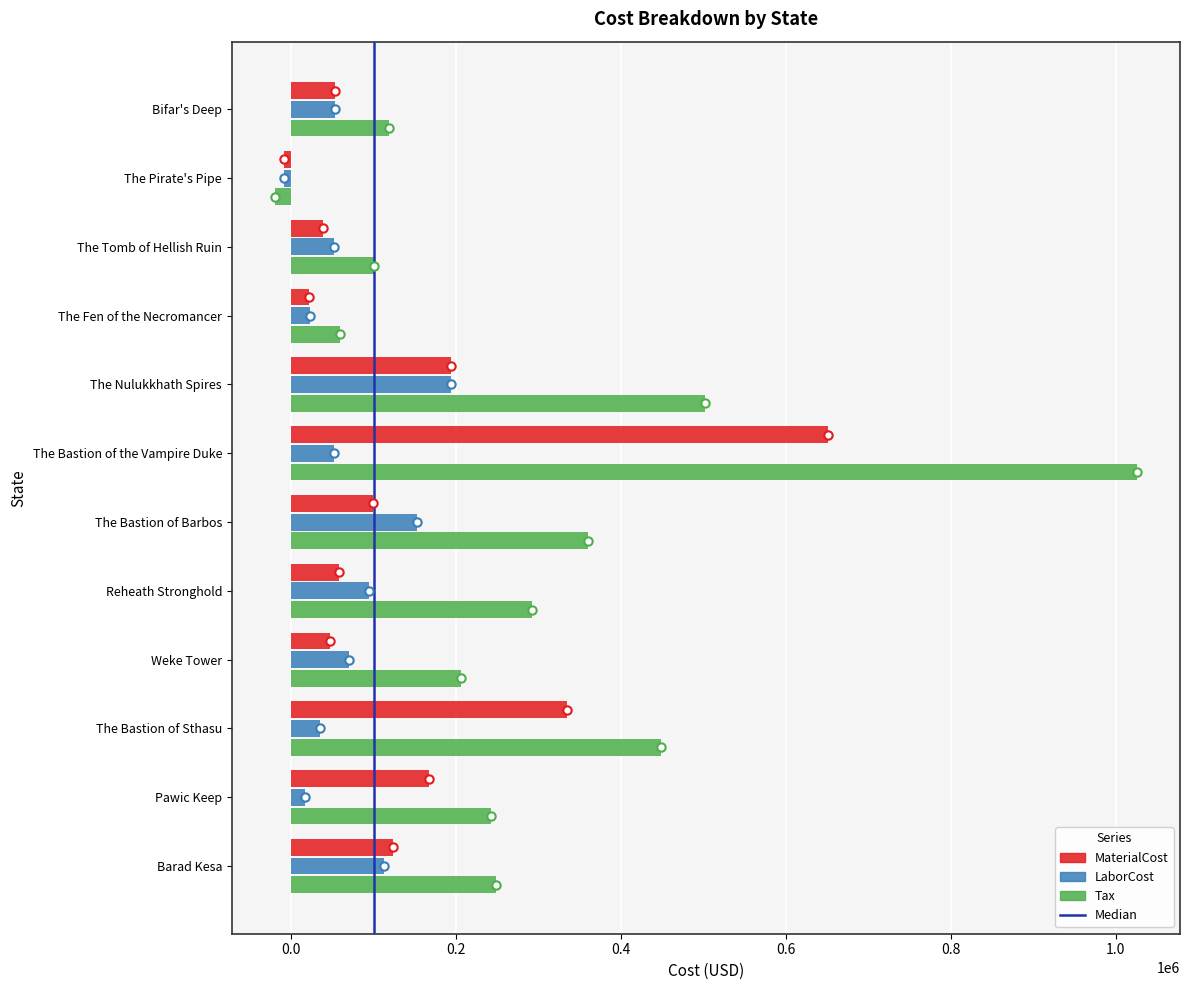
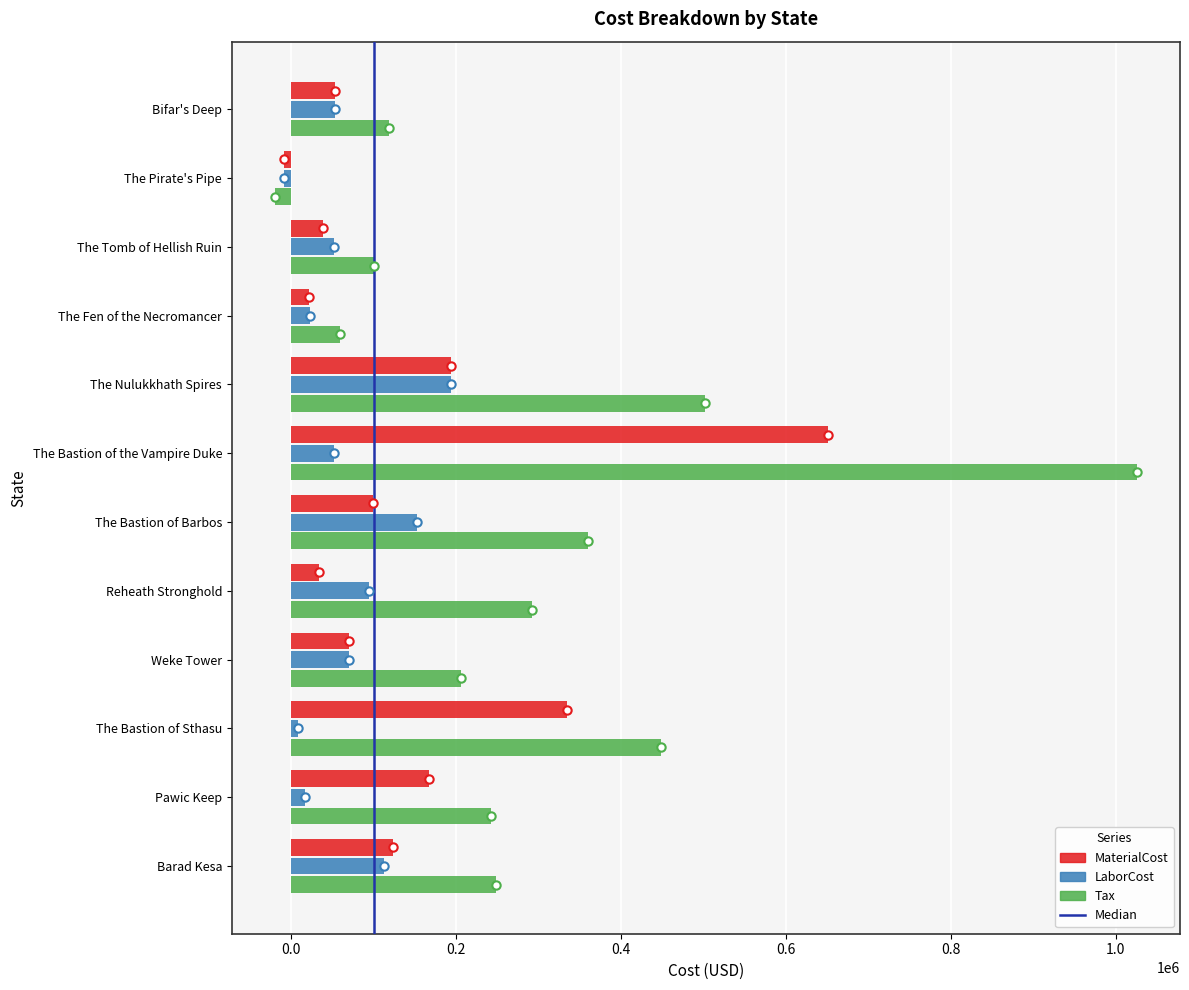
MaterialCost, Reheath Stronghold: 60000 -> 30000
MaterialCost, Weke Tower: 50000 -> 70000
LaborCost, The Bastion of Sthasu: 40000 -> 10000
